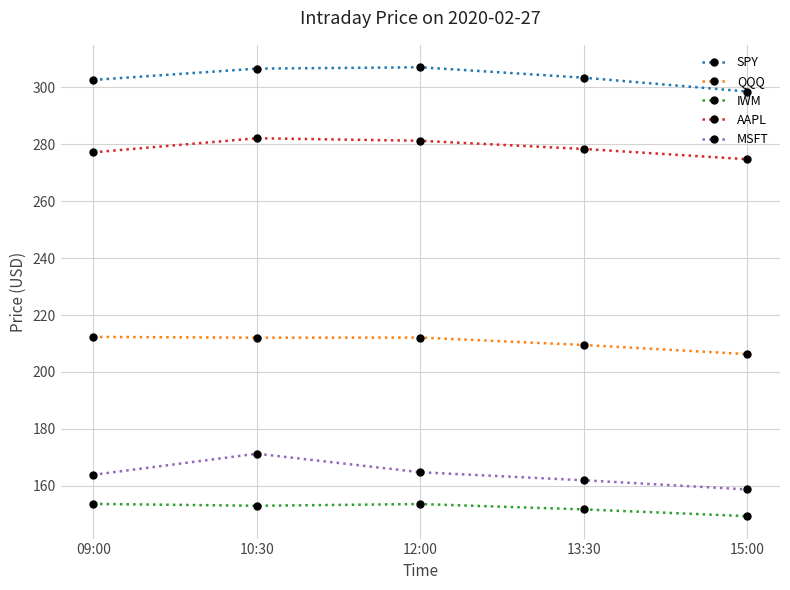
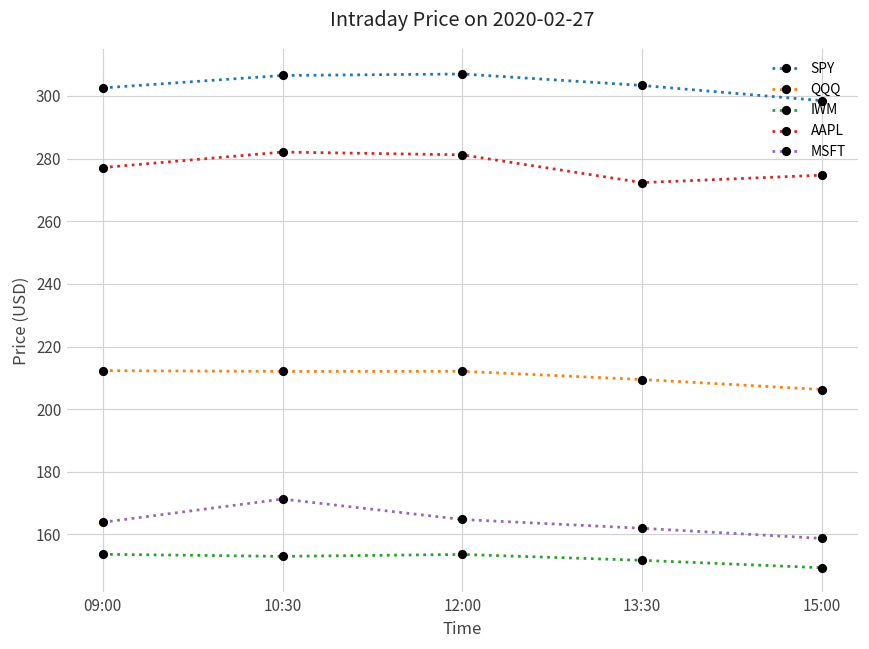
AAPL, 13:30: 278 -> 272
